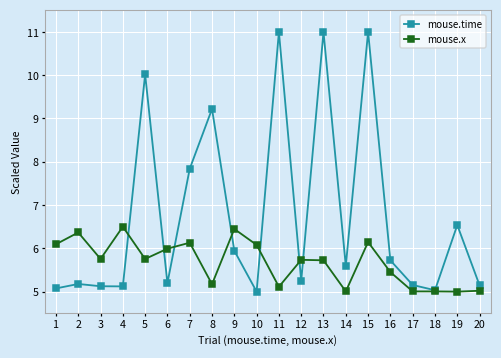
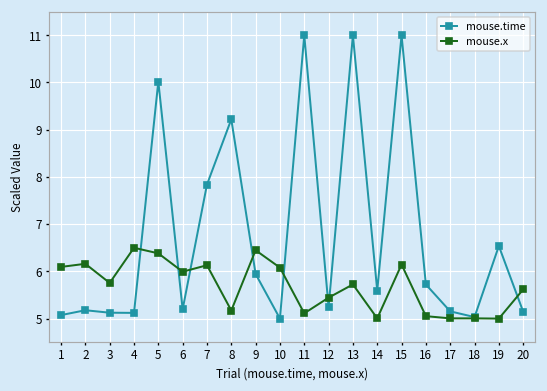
mouse.x, 2: 6.4 -> 6.2
mouse.x, 5: 5.8 -> 6.4
mouse.x, 12: 5.7 -> 5.4
mouse.x, 16: 5.5 -> 5.1
mouse.x, 20: 5.0 -> 5.6
